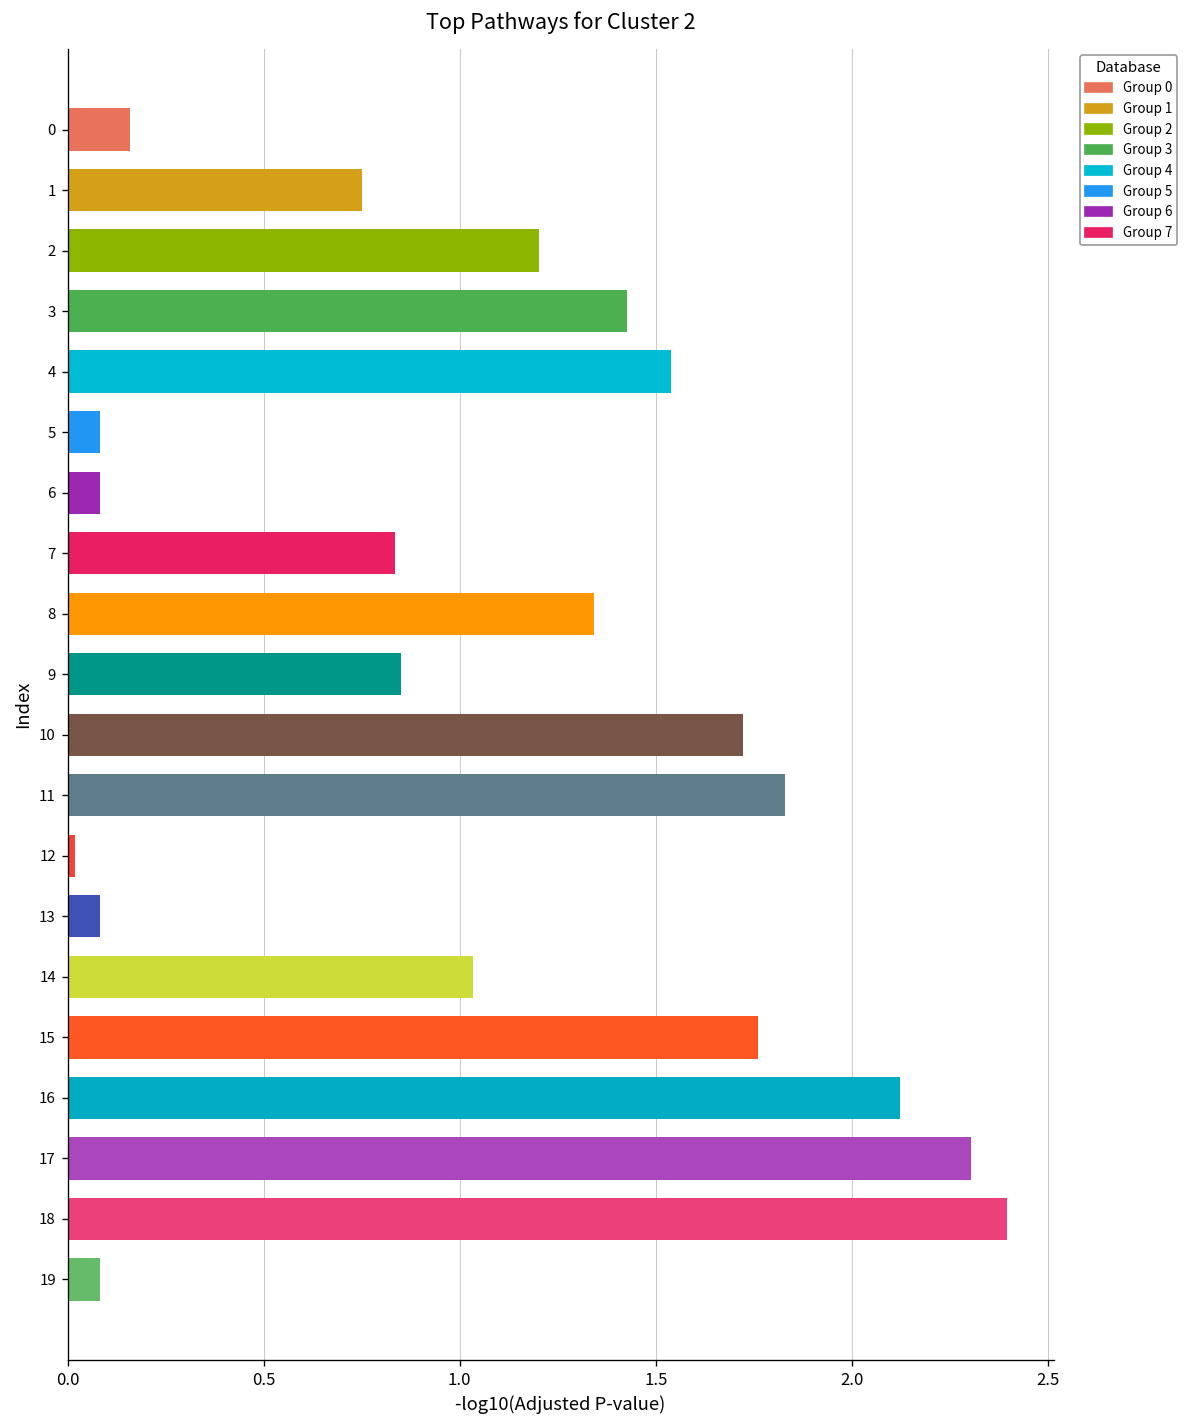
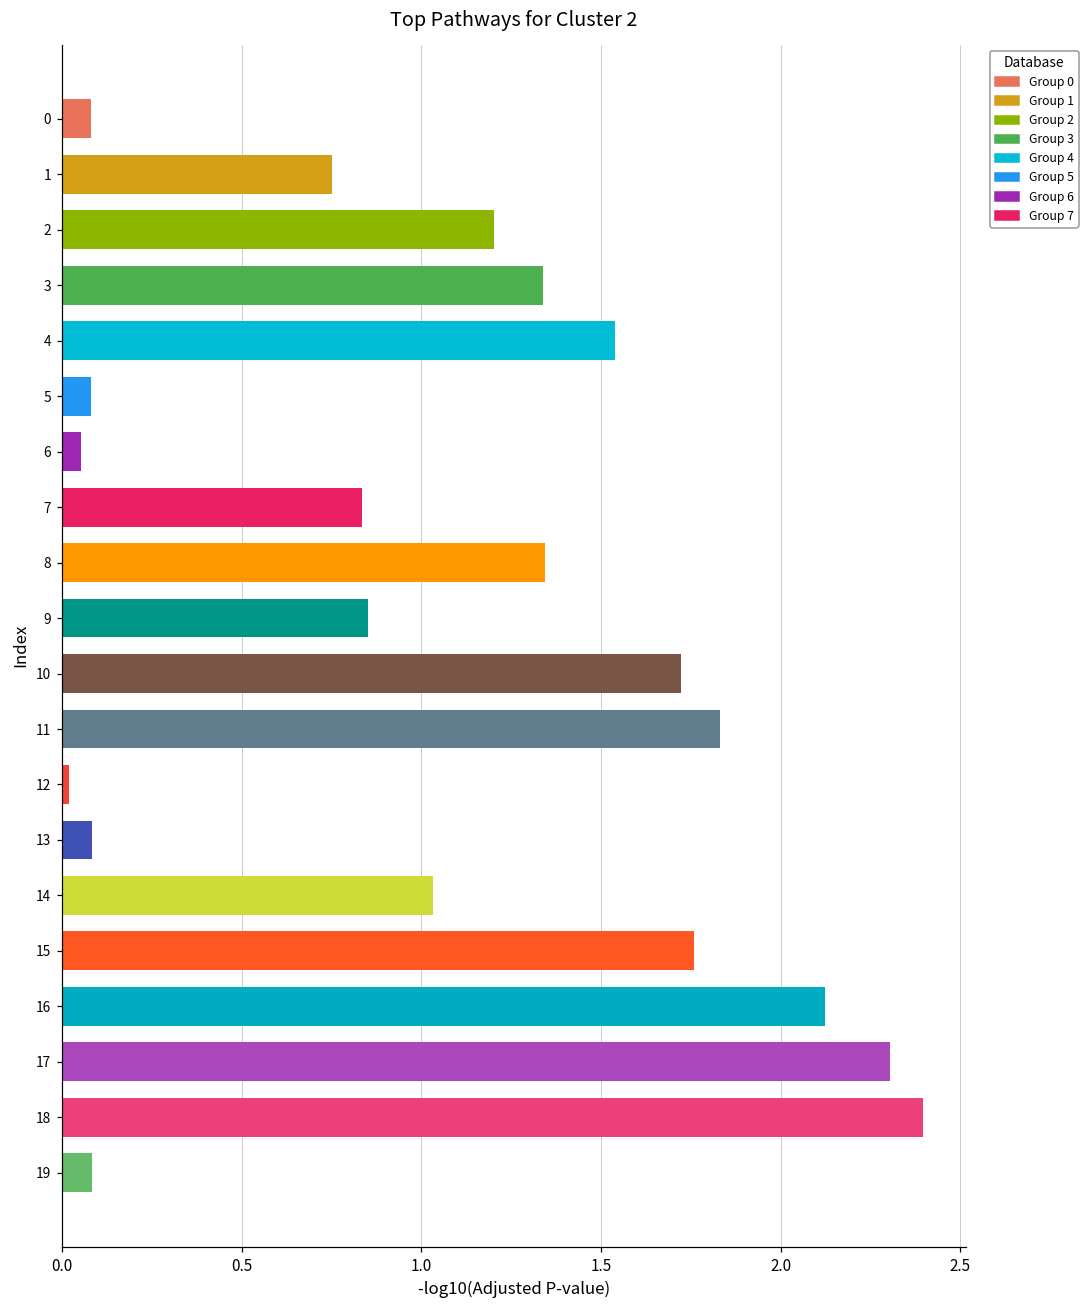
0: 0.16 -> 0.08
3: 1.43 -> 1.34
6: 0.08 -> 0.05
